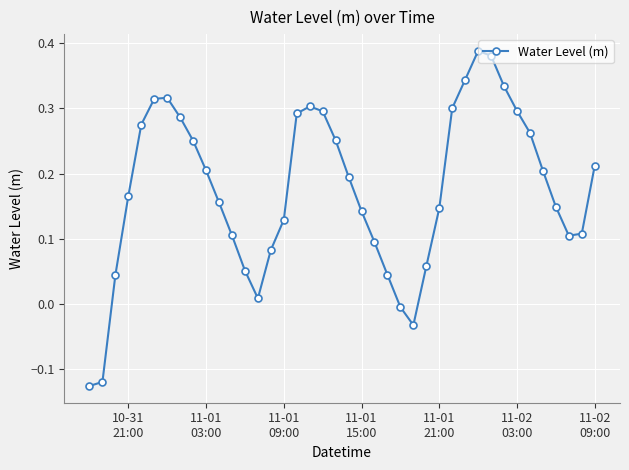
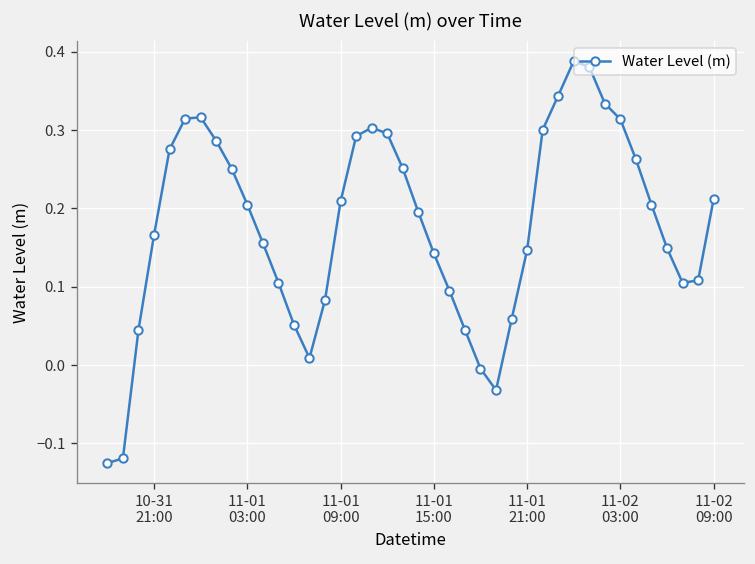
11-01 09:00: 0.13 -> 0.21
11-02 03:00: 0.30 -> 0.31
